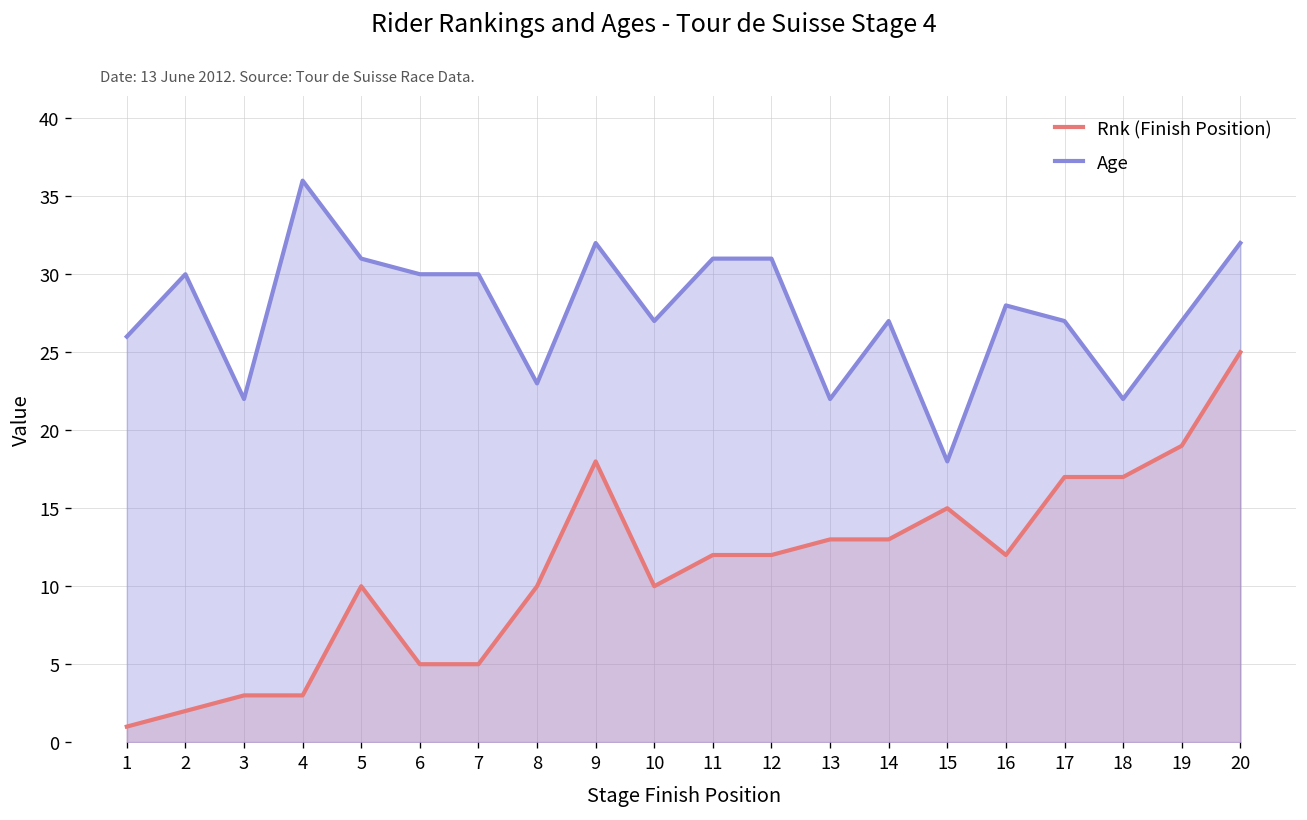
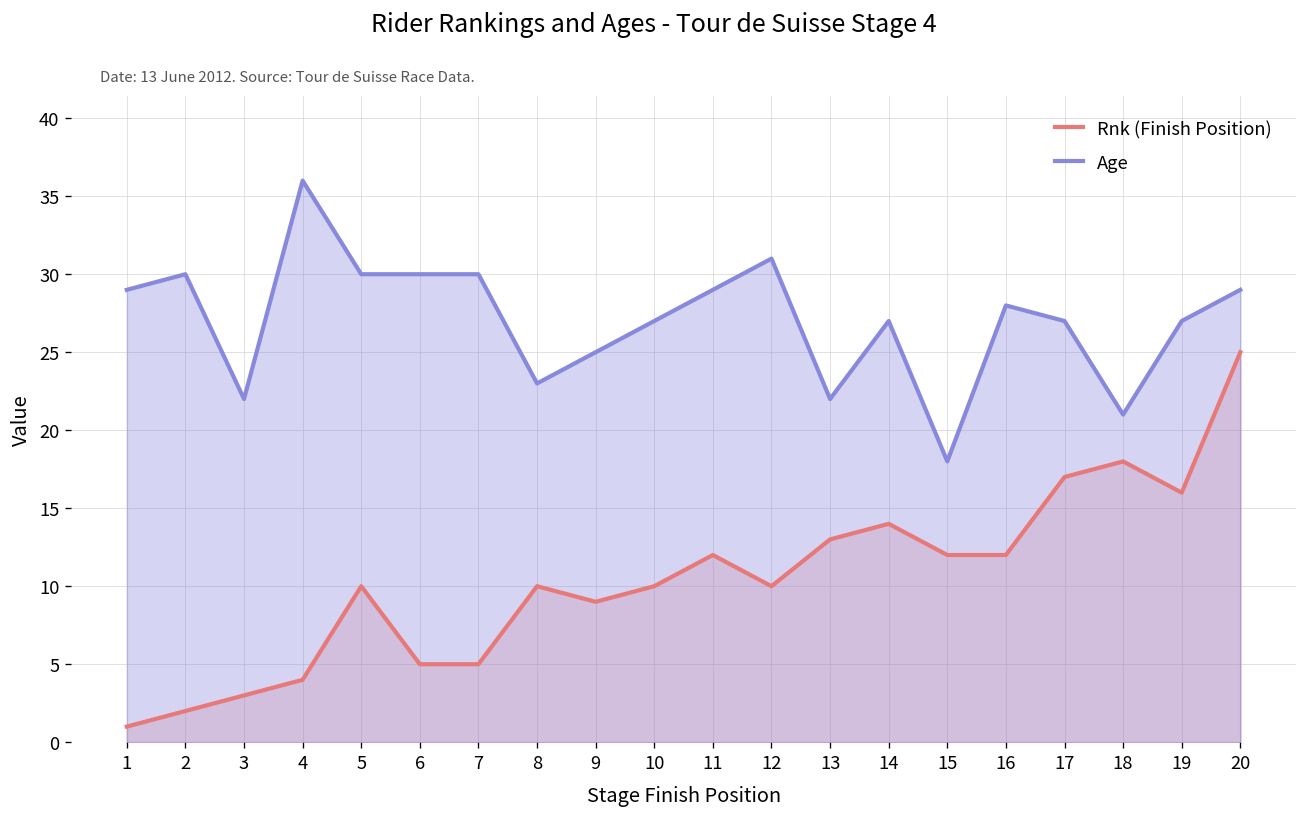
Age, 1: 26 -> 29
Rnk (Finish Position), 4: 3 -> 4
Age, 5: 31 -> 30
Rnk (Finish Position), 9: 18 -> 9
Age, 9: 32 -> 25
Age, 11: 31 -> 29
Rnk (Finish Position), 12: 12 -> 10
Rnk (Finish Position), 14: 13 -> 14
Rnk (Finish Position), 15: 15 -> 12
Rnk (Finish Position), 18: 17 -> 18
Age, 18: 22 -> 21
Rnk (Finish Position), 19: 19 -> 16
Age, 20: 32 -> 29
